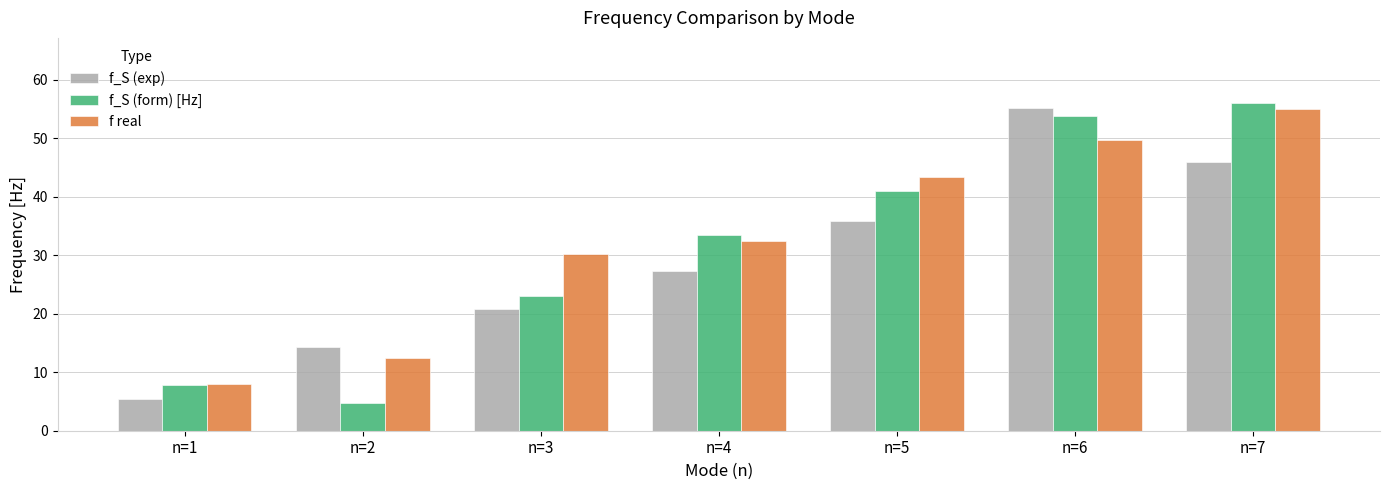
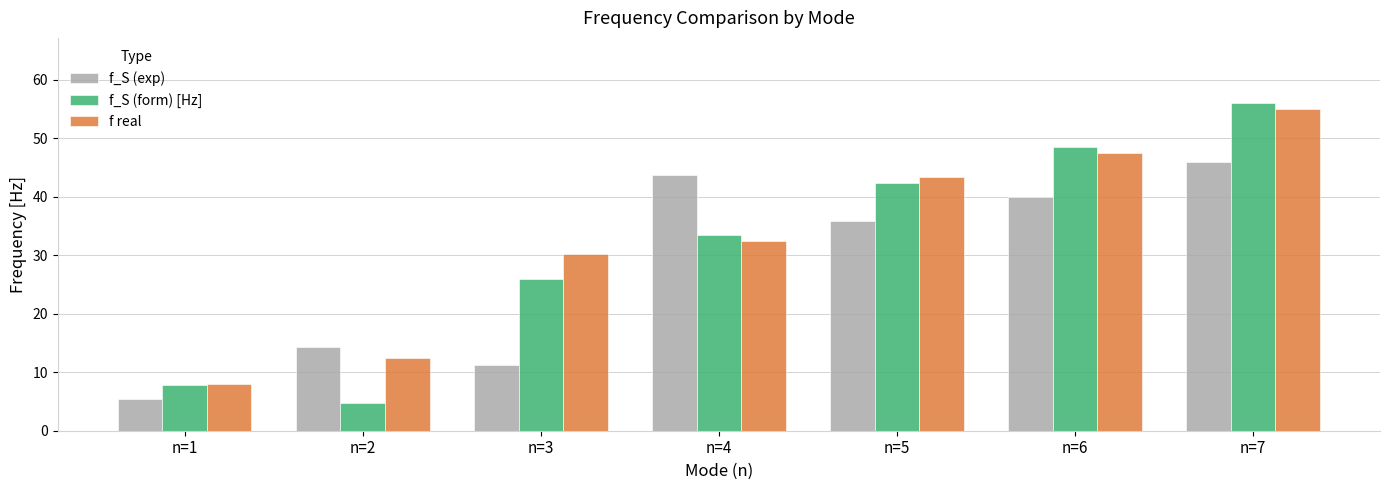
f_S (exp), n=3: 21 -> 11
f_S (form) [Hz], n=3: 23 -> 26
f_S (exp), n=4: 27 -> 44
f_S (form) [Hz], n=5: 41 -> 42
f_S (exp), n=6: 55 -> 40
f_S (form) [Hz], n=6: 54 -> 48
f real, n=6: 50 -> 47
